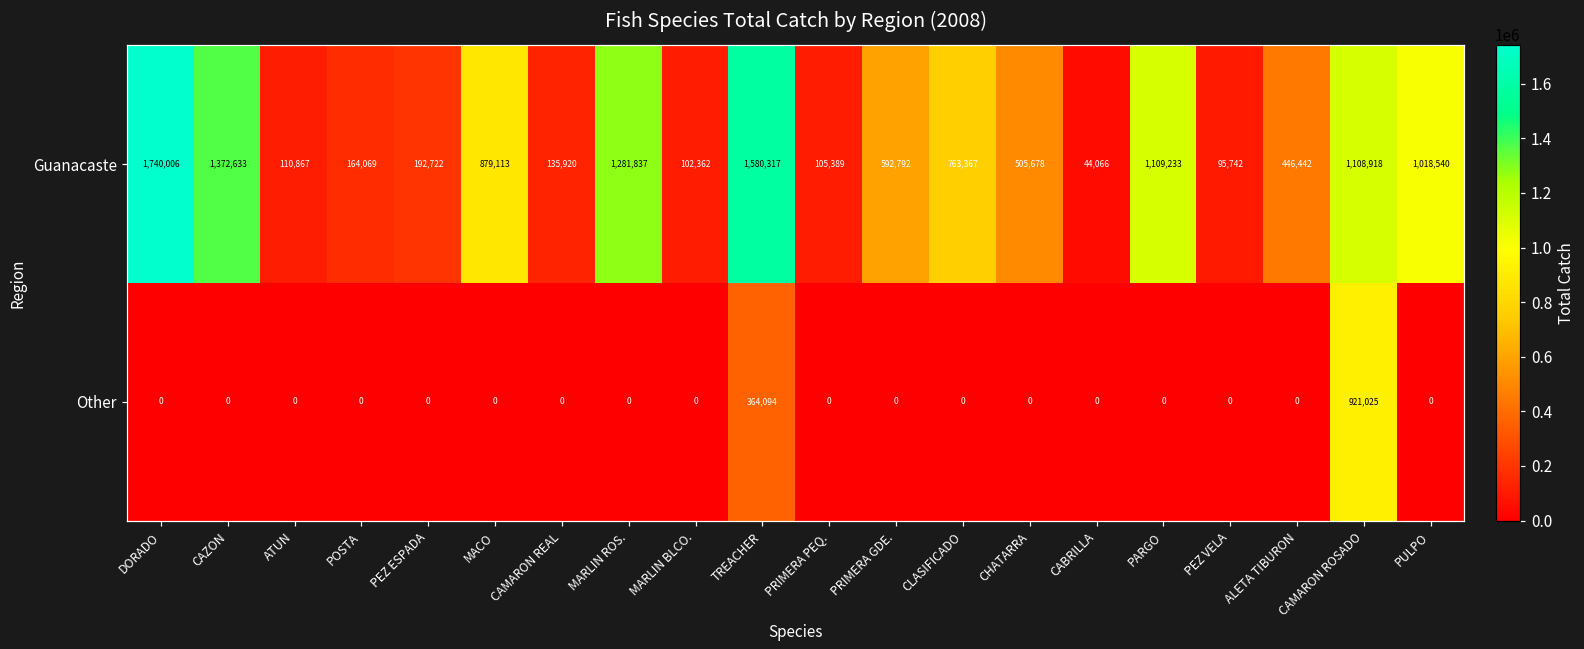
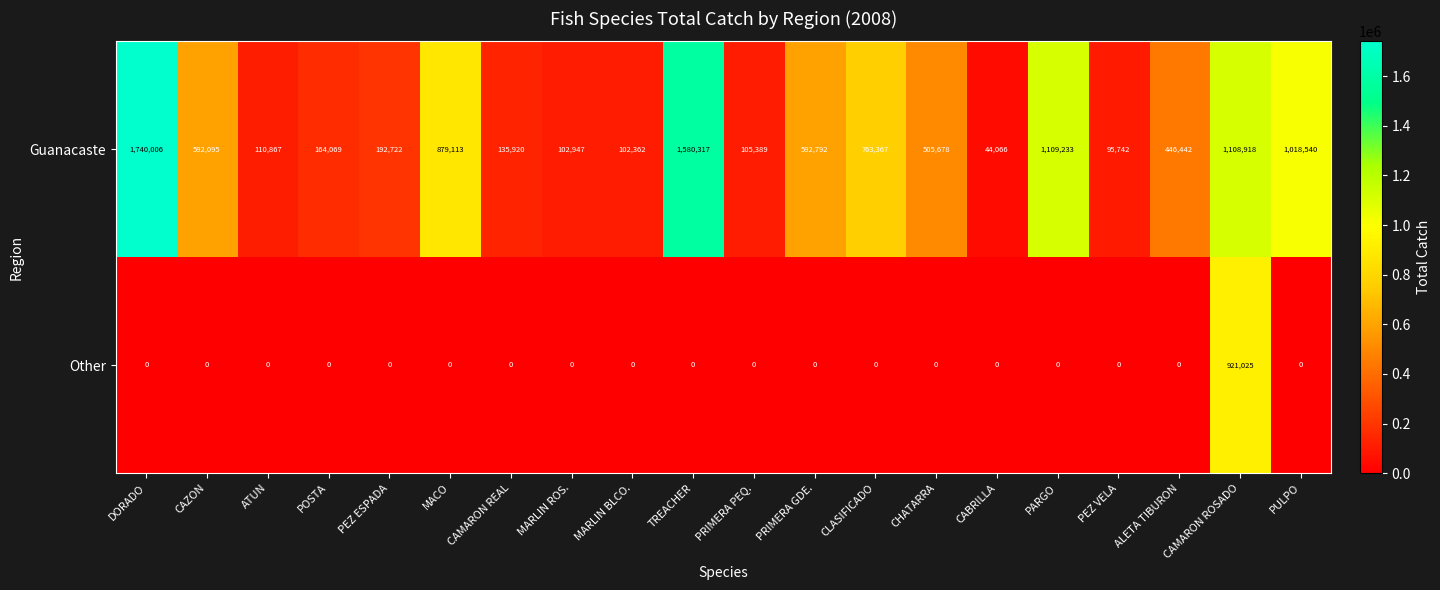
Guanacaste, CAZON: 1,372,633 -> 592,095
Guanacaste, MARLIN ROS.: 1,281,837 -> 102,947
Other, TREACHER: 364,094 -> 0
